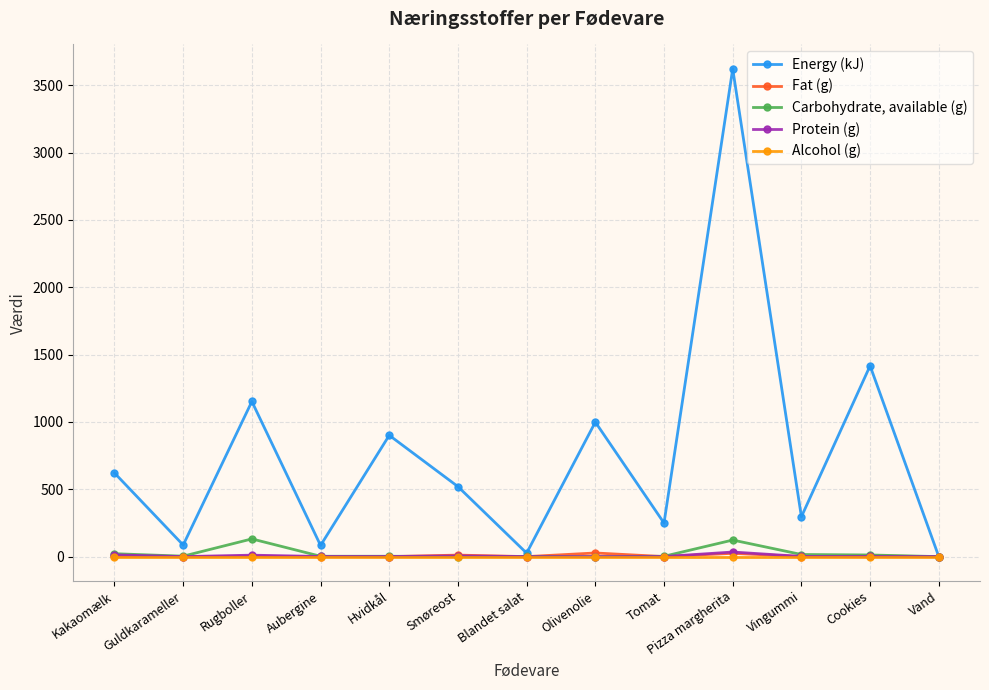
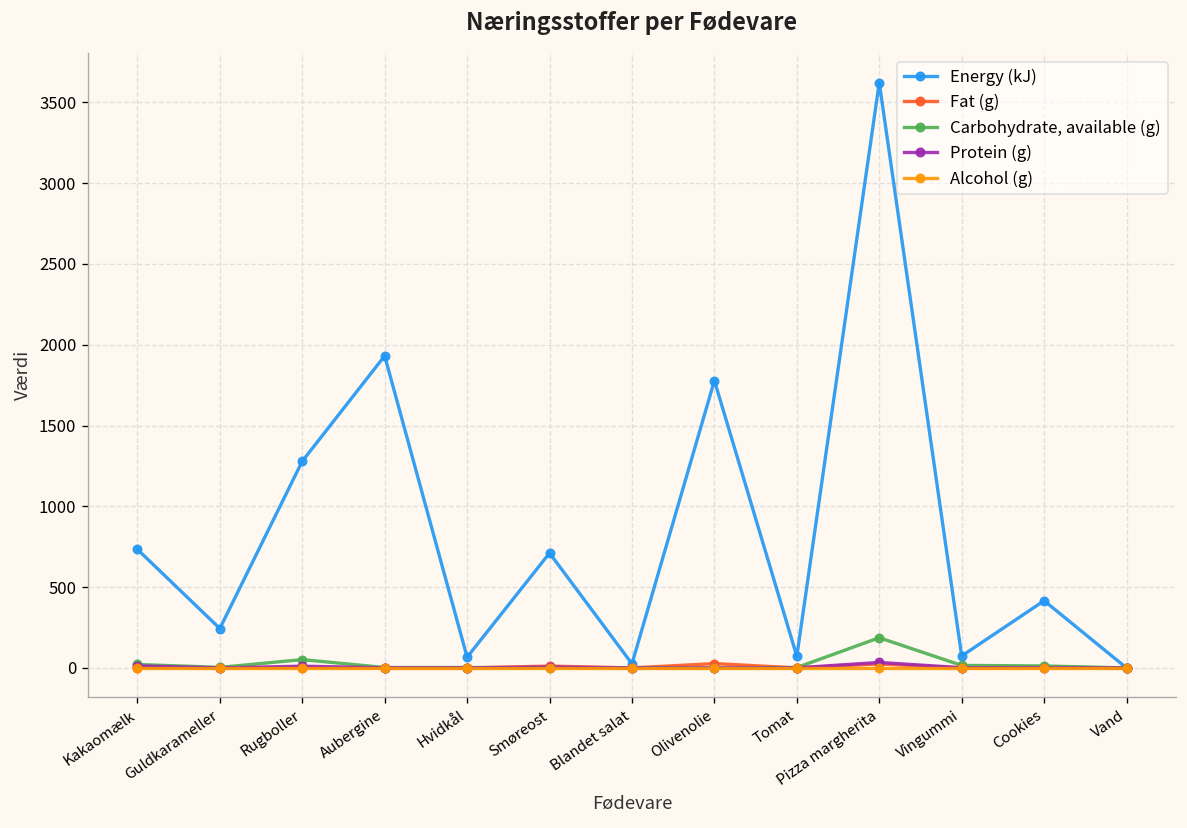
Energy (kJ), Kakaomælk: 620 -> 730
Energy (kJ), Guldkarameller: 90 -> 240
Energy (kJ), Rugboller: 1150 -> 1280
Carbohydrate, available (g), Rugboller: 130 -> 50
Energy (kJ), Aubergine: 80 -> 1930
Energy (kJ), Hvidkål: 900 -> 70
Energy (kJ), Smøreost: 520 -> 710
Energy (kJ), Olivenolie: 1000 -> 1780
Energy (kJ), Tomat: 250 -> 70
Carbohydrate, available (g), Pizza margherita: 120 -> 190
Energy (kJ), Vingummi: 300 -> 70
Energy (kJ), Cookies: 1420 -> 420
